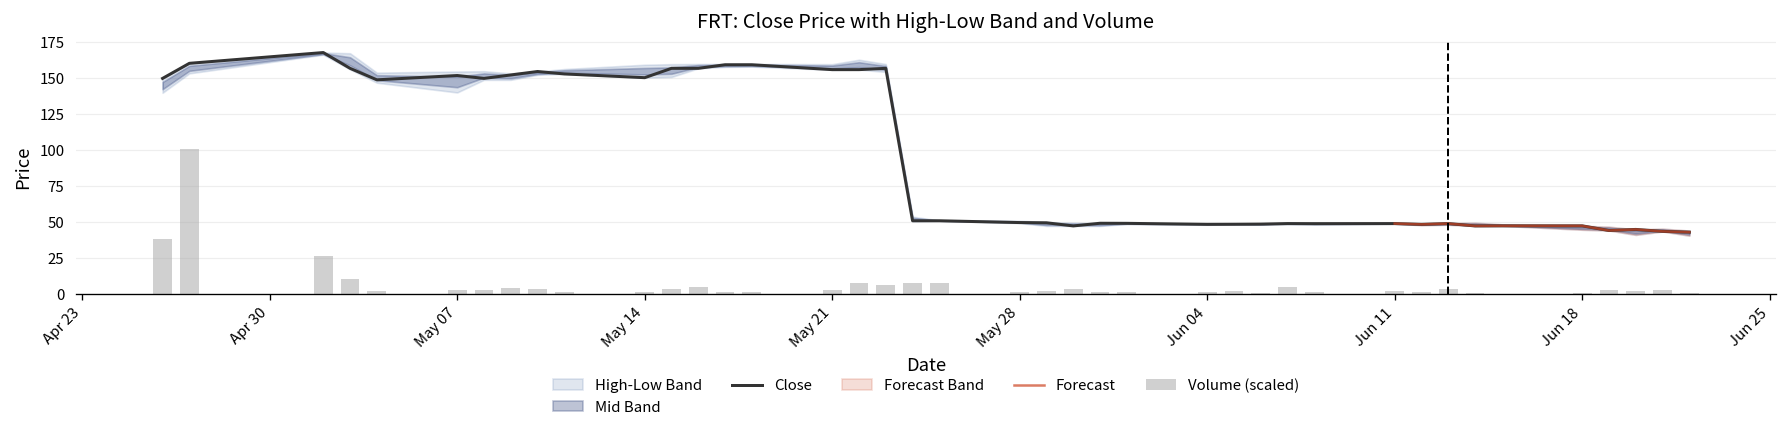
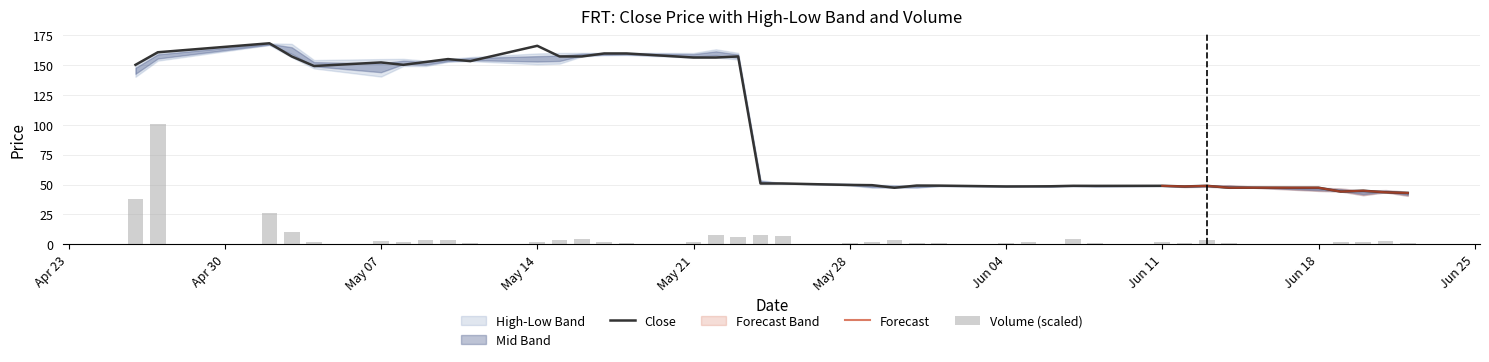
Close, May 14: 151 -> 166
